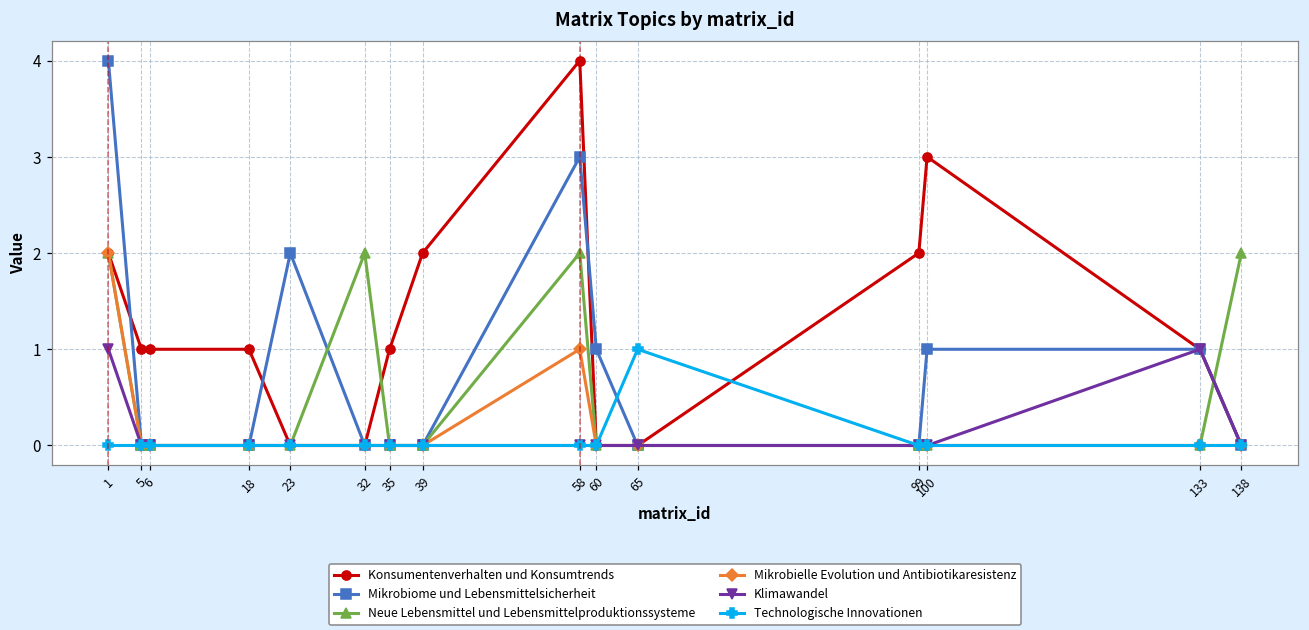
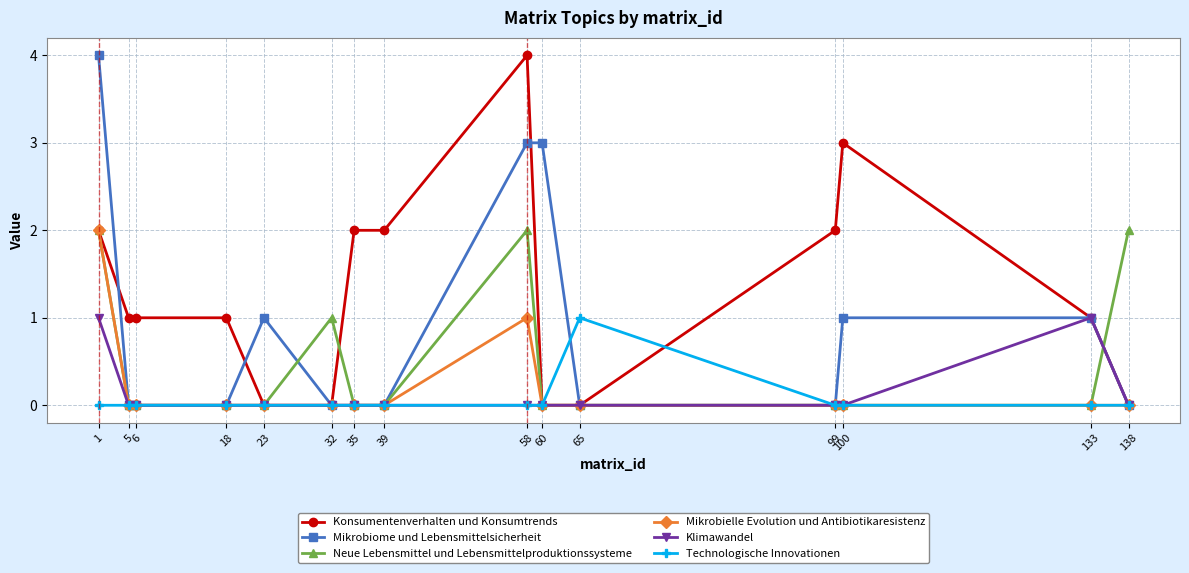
Mikrobiome und Lebensmittelsicherheit, 23: 2 -> 1
Neue Lebensmittel und Lebensmittelproduktionssysteme, 32: 2 -> 1
Konsumentenverhalten und Konsumtrends, 35: 1 -> 2
Mikrobiome und Lebensmittelsicherheit, 60: 1 -> 3
